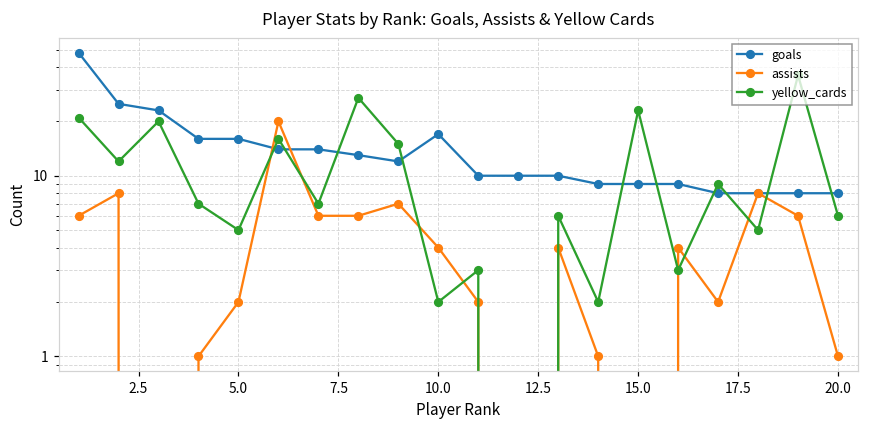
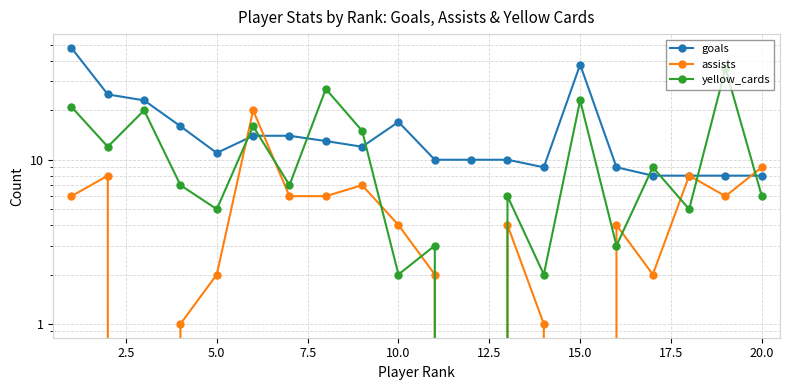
goals, 5.0: 16 -> 11
goals, 15.0: 9 -> 38
assists, 20.0: 1 -> 9
